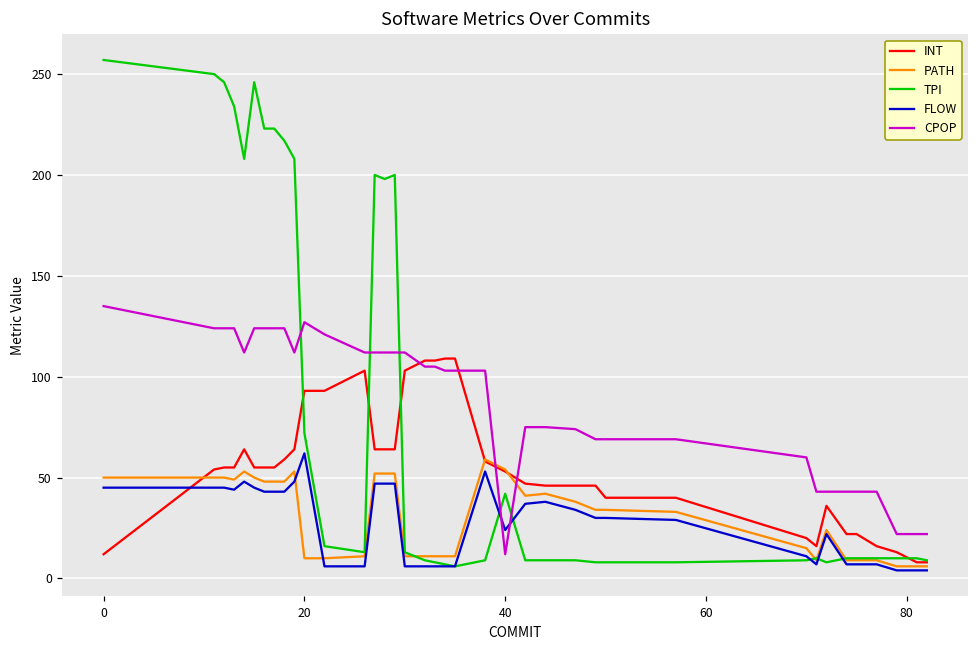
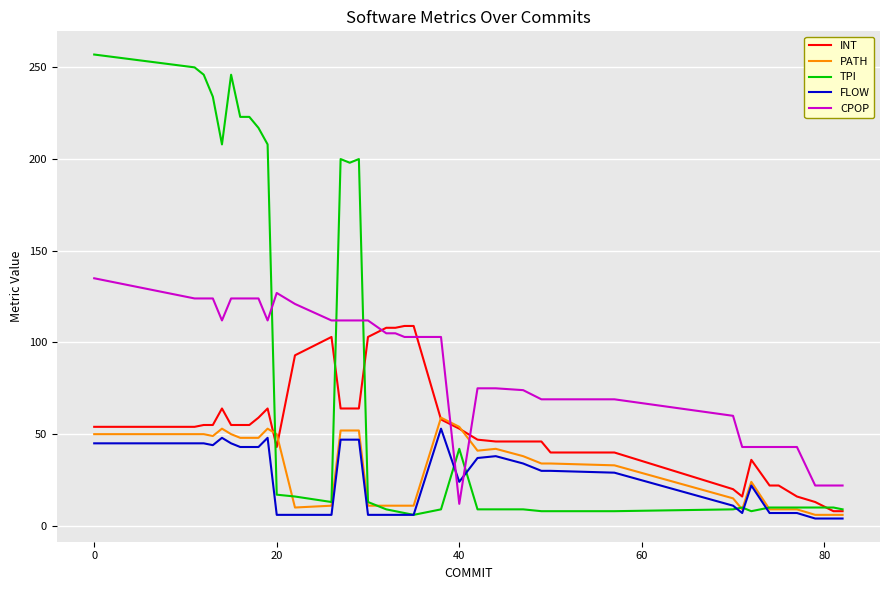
INT, 0: 12 -> 54
INT, 20: 93 -> 43
PATH, 20: 10 -> 50
TPI, 20: 72 -> 17
FLOW, 20: 62 -> 6
